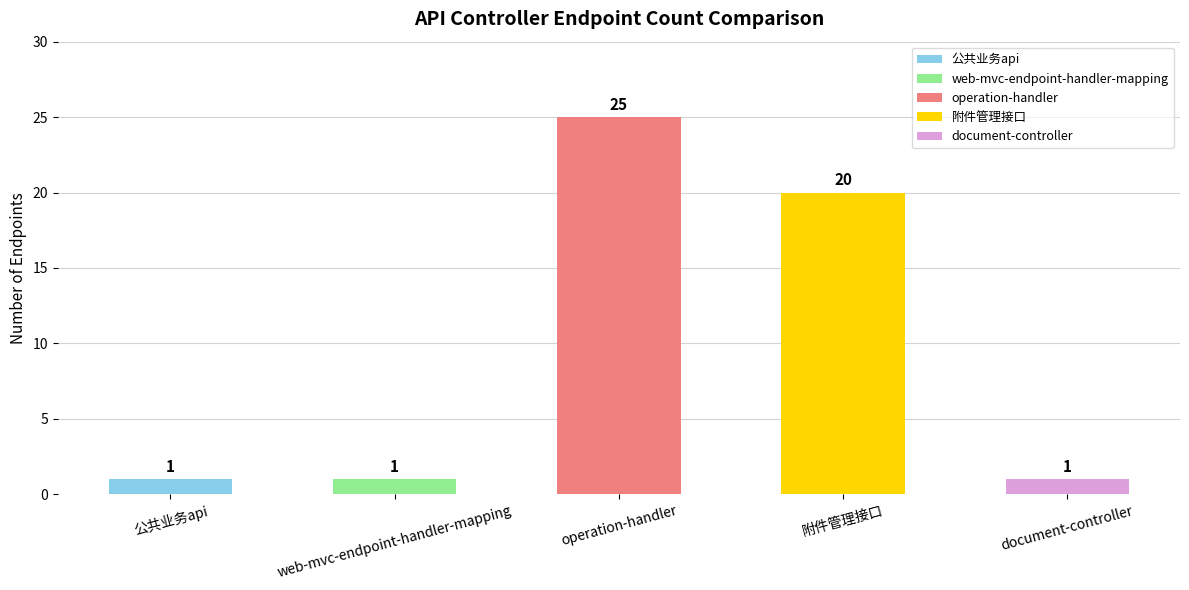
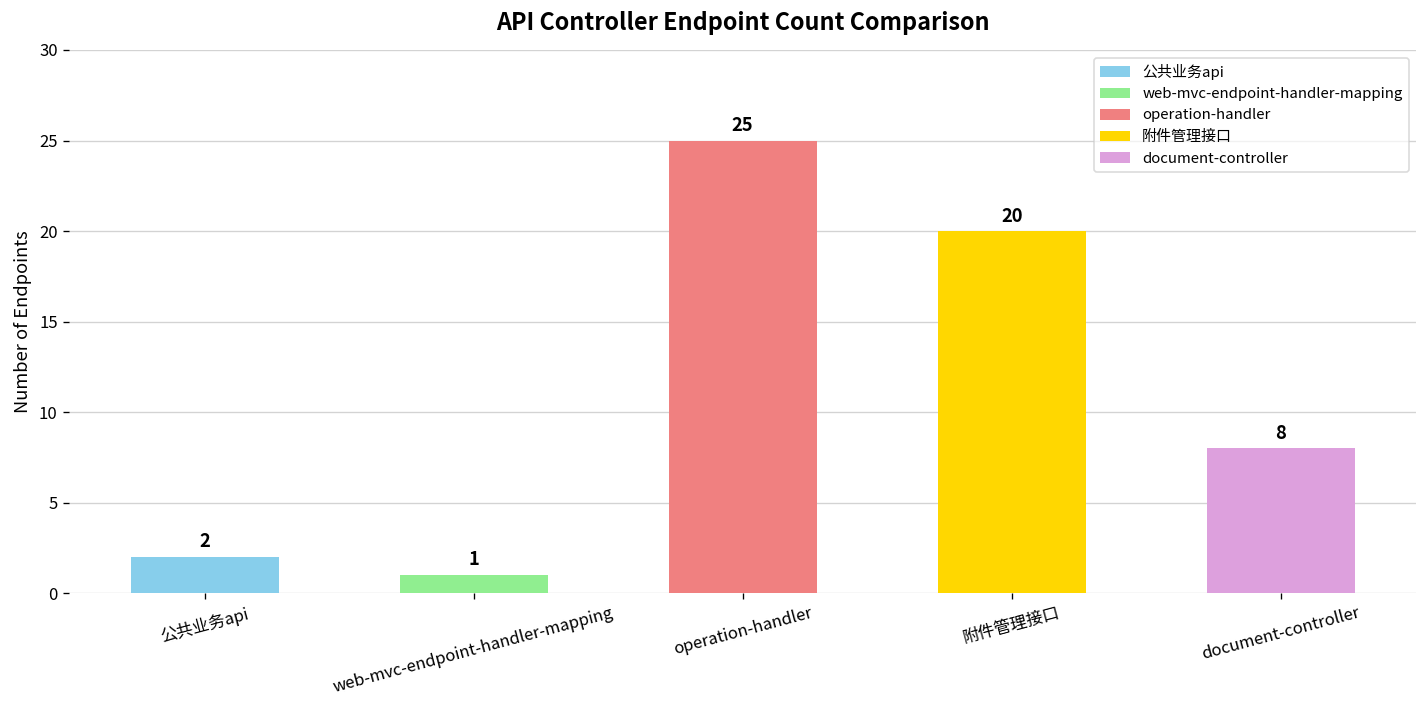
公共业务api: 1 -> 2
document-controller: 1 -> 8
